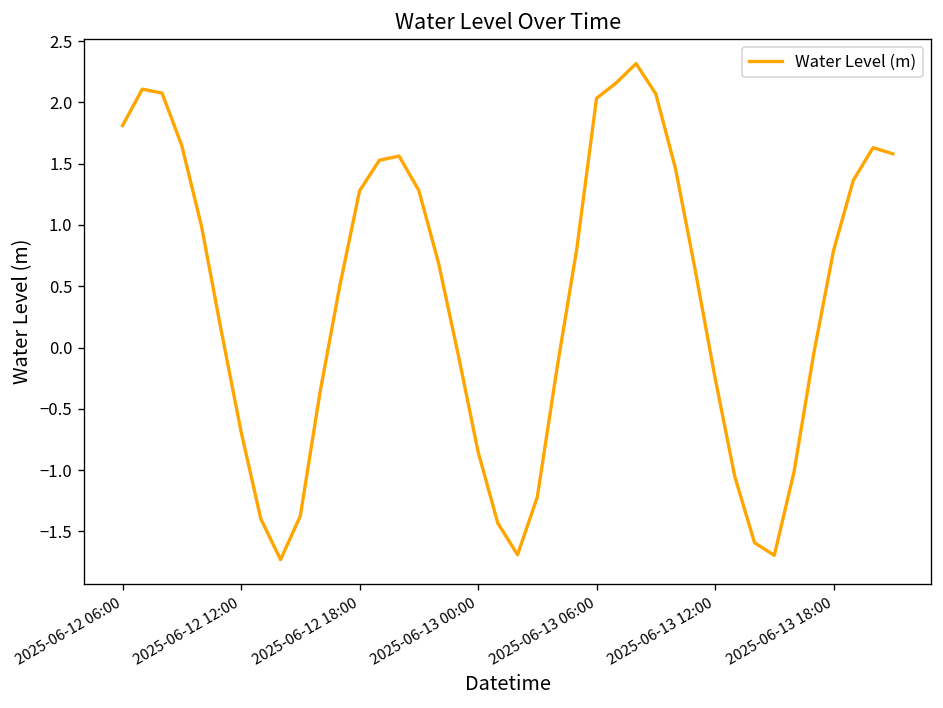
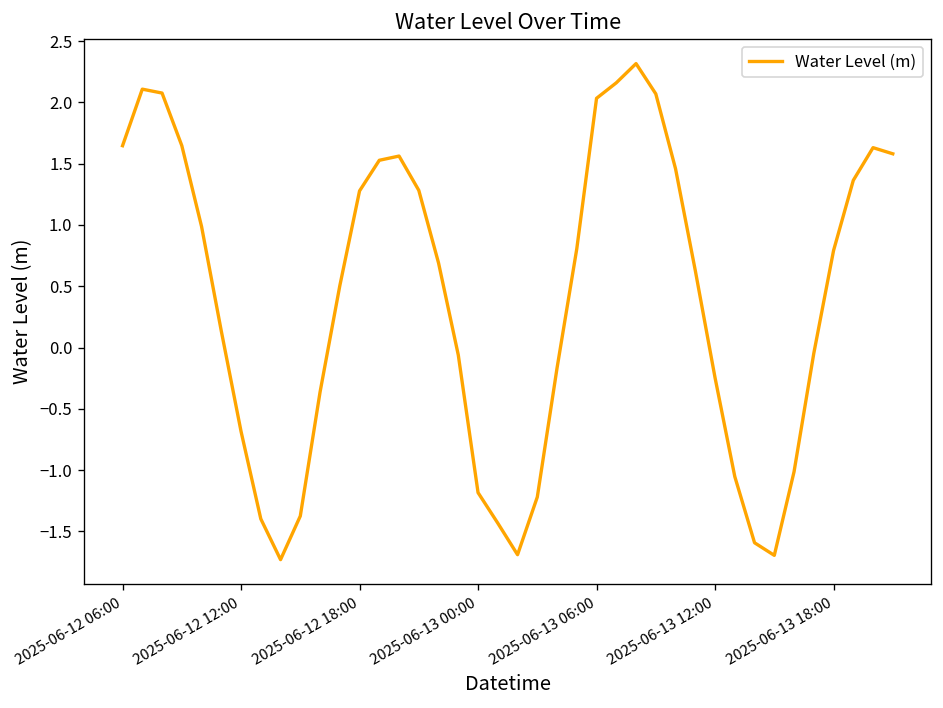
2025-06-12 06:00: 1.81 -> 1.65
2025-06-13 00:00: -0.85 -> -1.18
